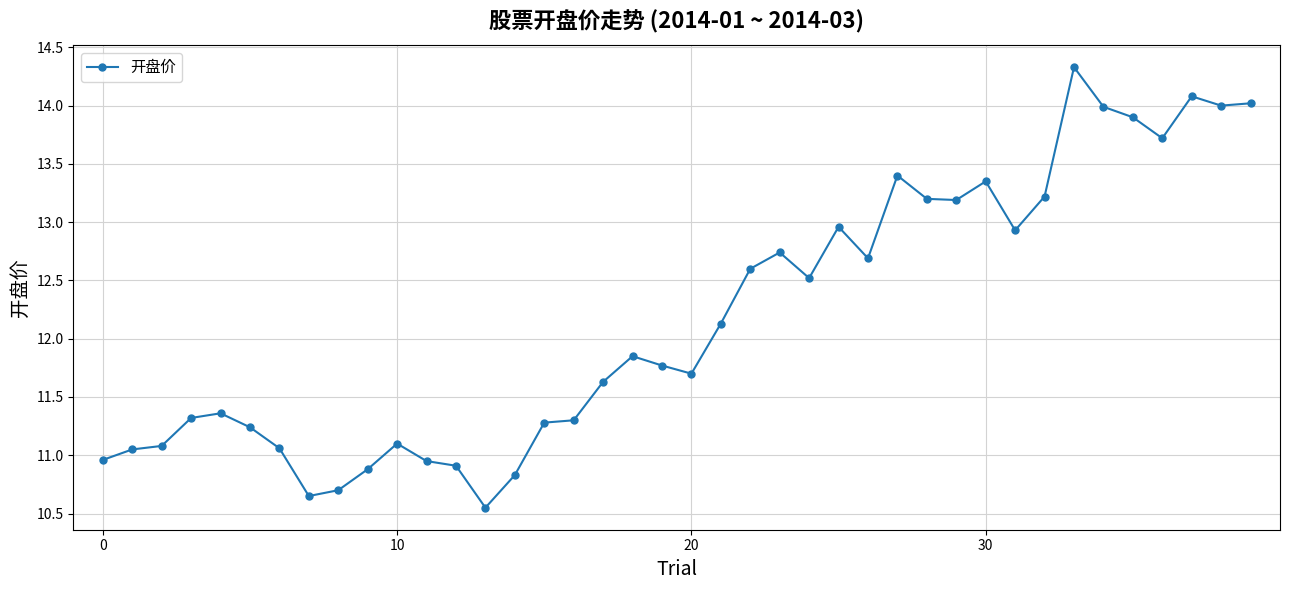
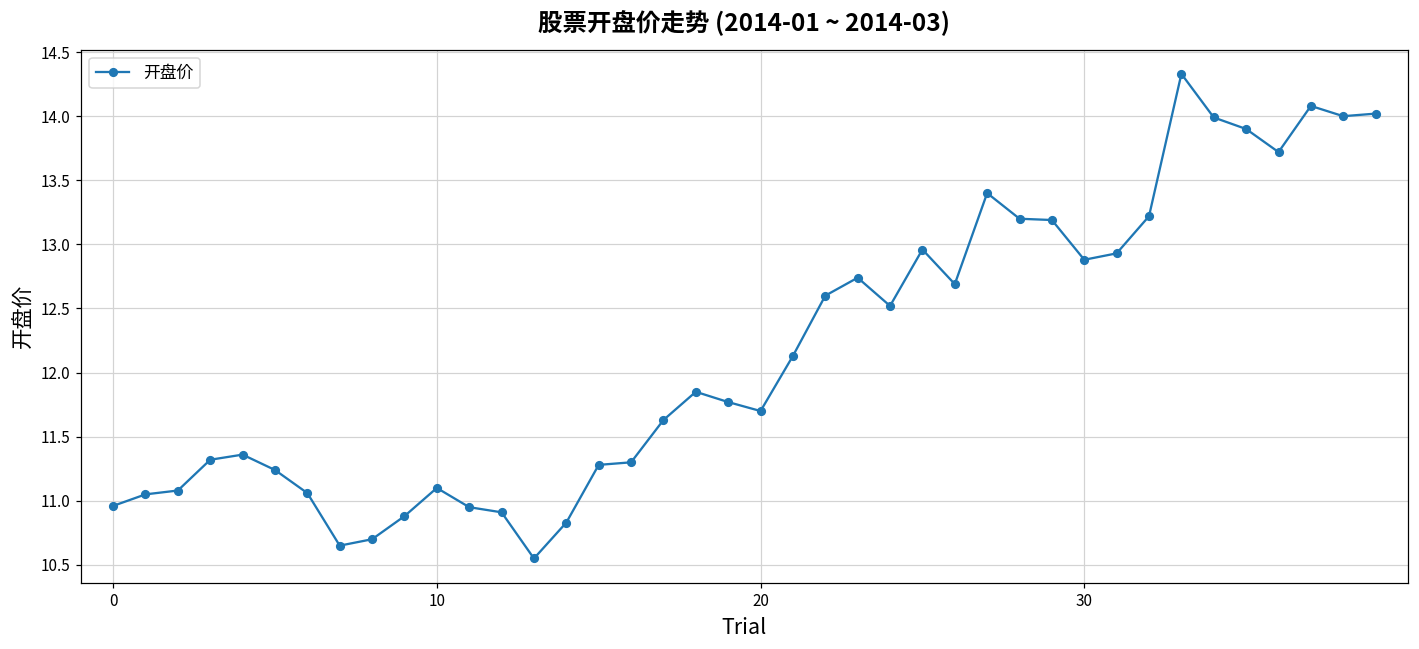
30: 13.35 -> 12.88
